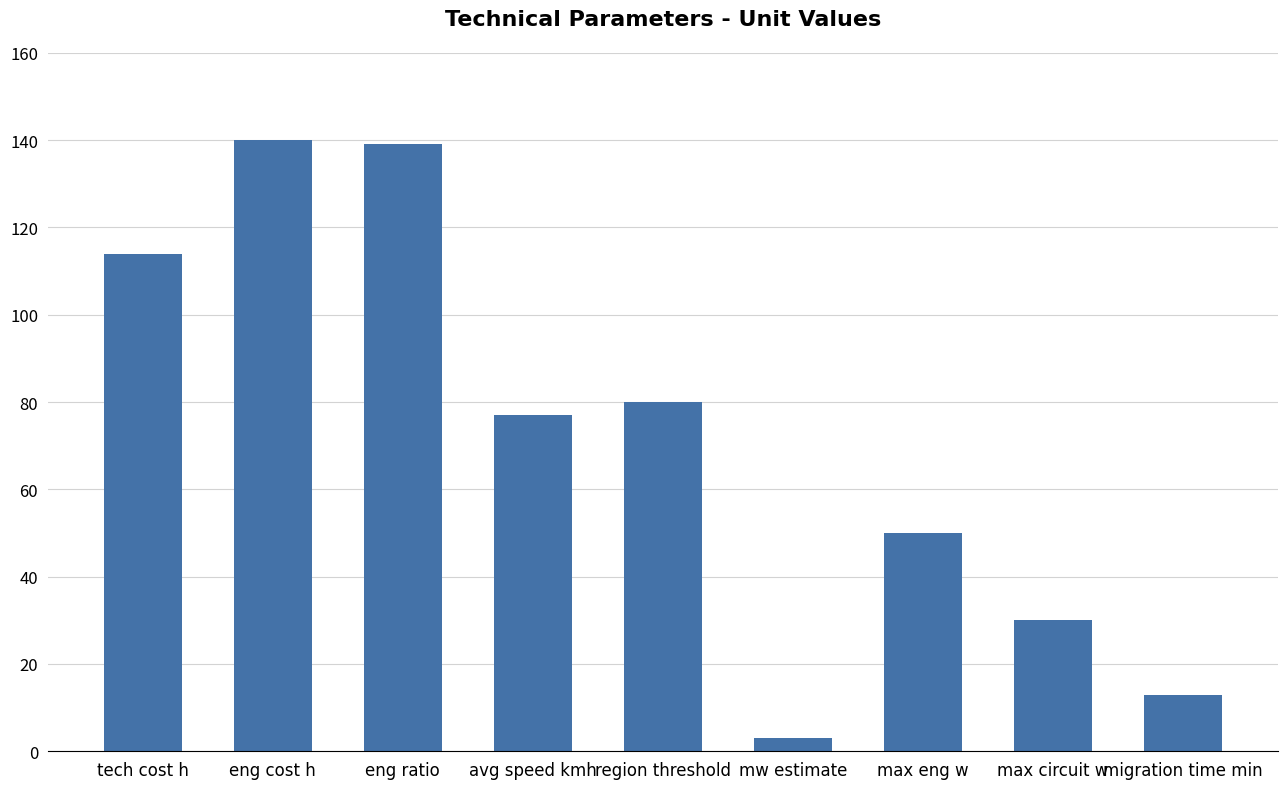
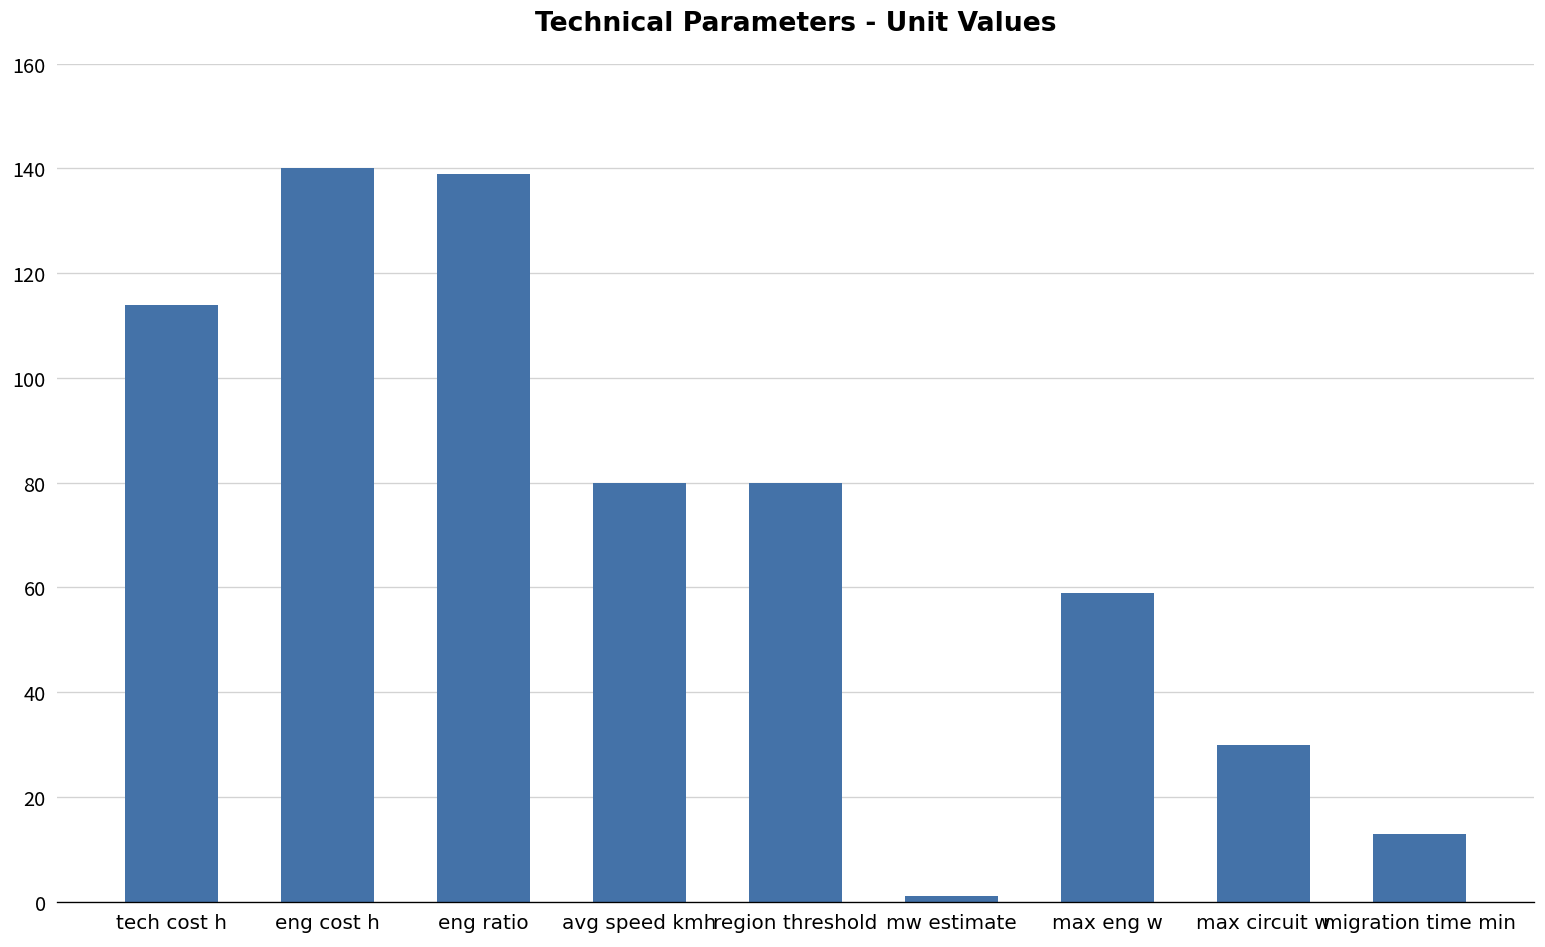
avg speed kmh: 77 -> 80
mw estimate: 3 -> 1
max eng w: 50 -> 59
